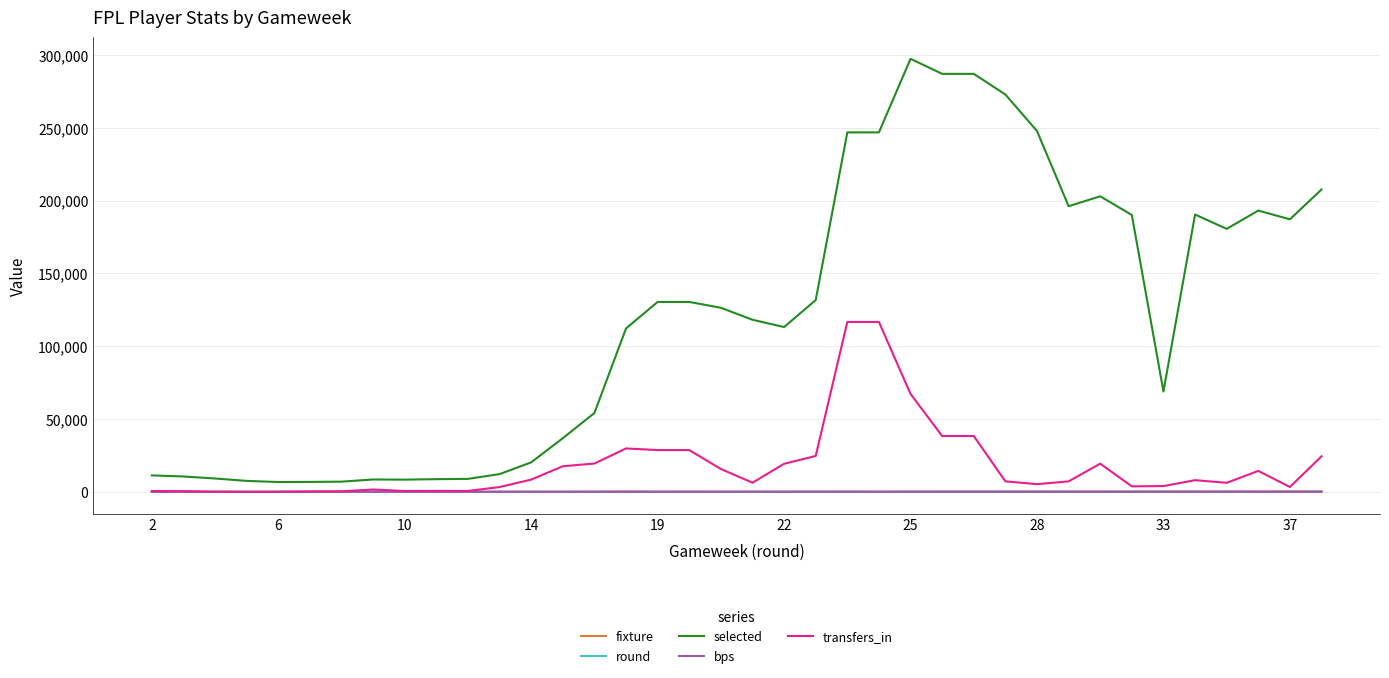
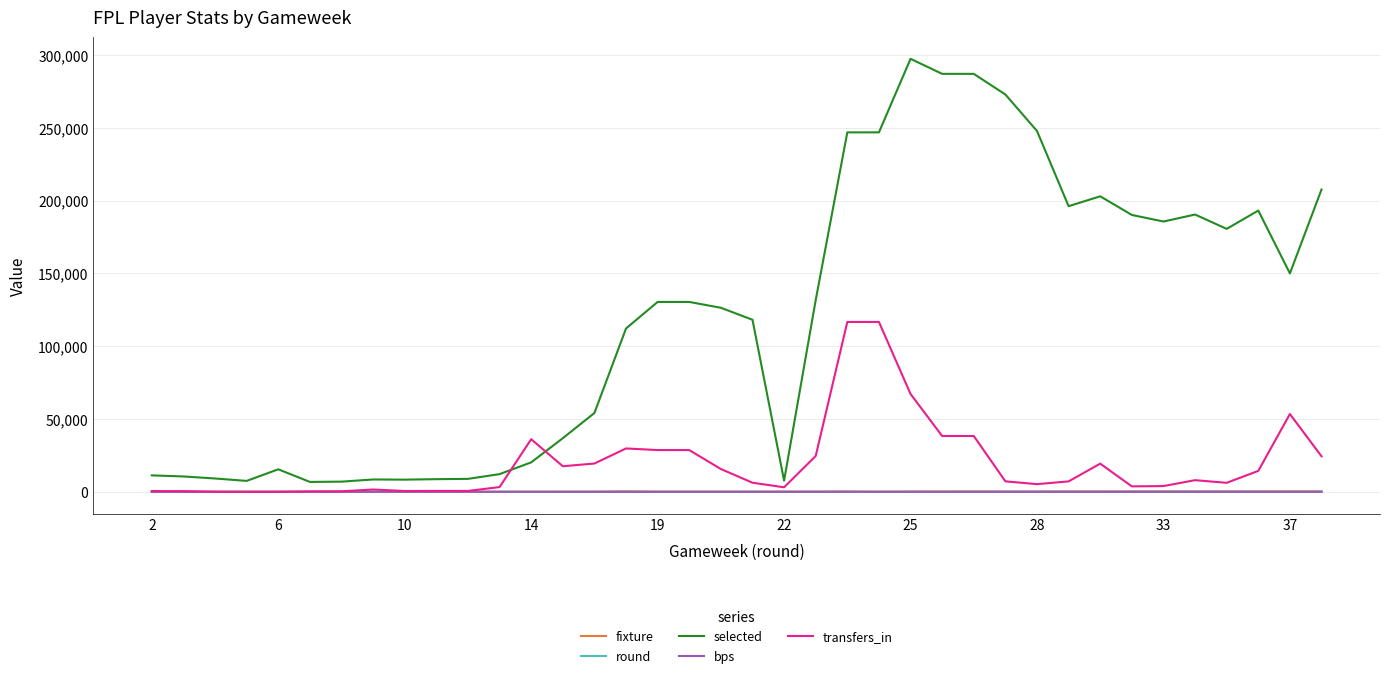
selected, 6: 7,000 -> 15,000
transfers_in, 14: 8,000 -> 36,000
selected, 22: 113,000 -> 8,000
transfers_in, 22: 19,000 -> 3,000
selected, 33: 69,000 -> 186,000
selected, 37: 187,000 -> 150,000
transfers_in, 37: 3,000 -> 53,000
